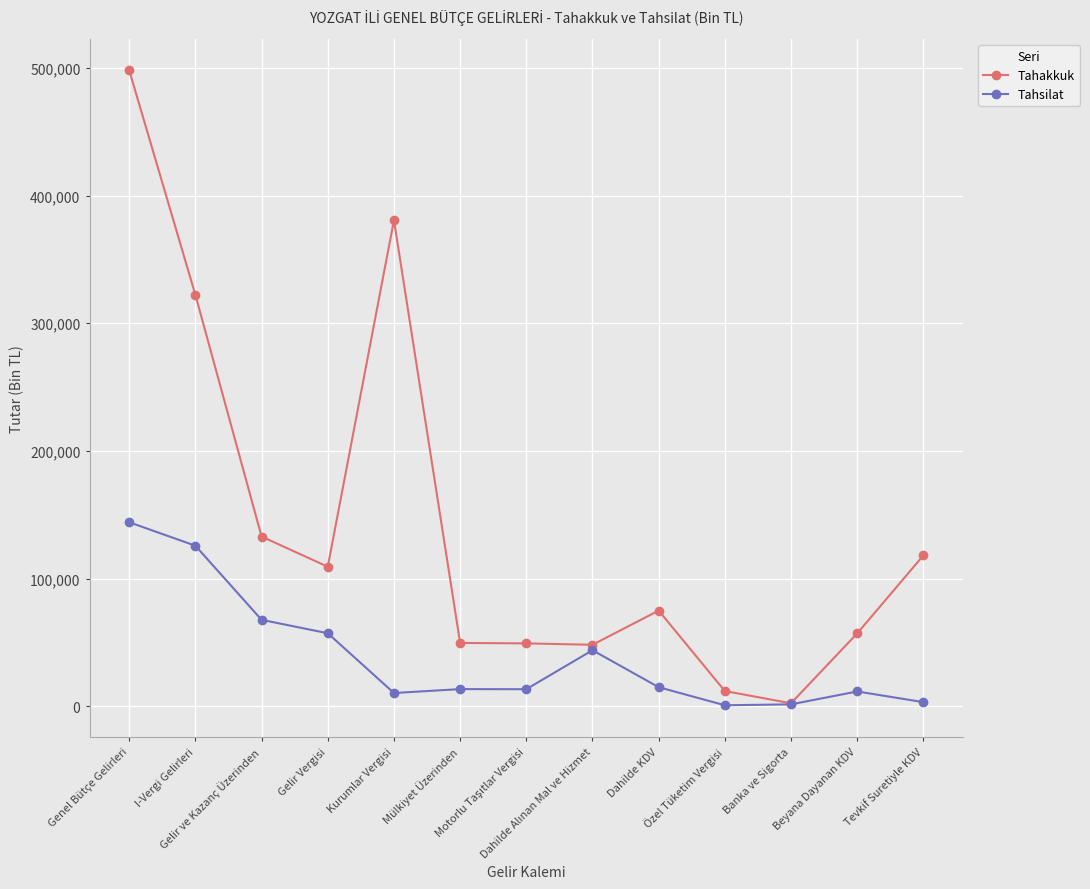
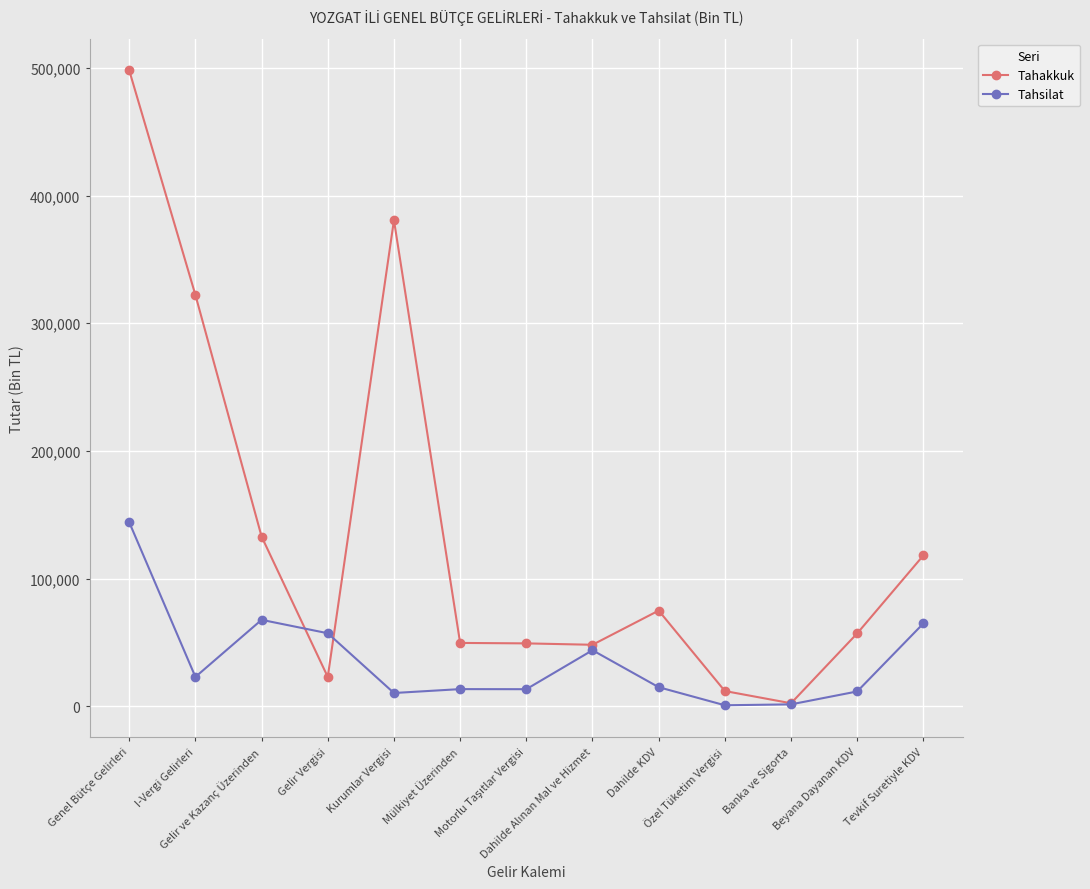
Tahsilat, I-Vergi Gelirleri: 126,000 -> 23,000
Tahakkuk, Gelir Vergisi: 109,000 -> 23,000
Tahsilat, Tevkif Suretiyle KDV: 3,000 -> 65,000
